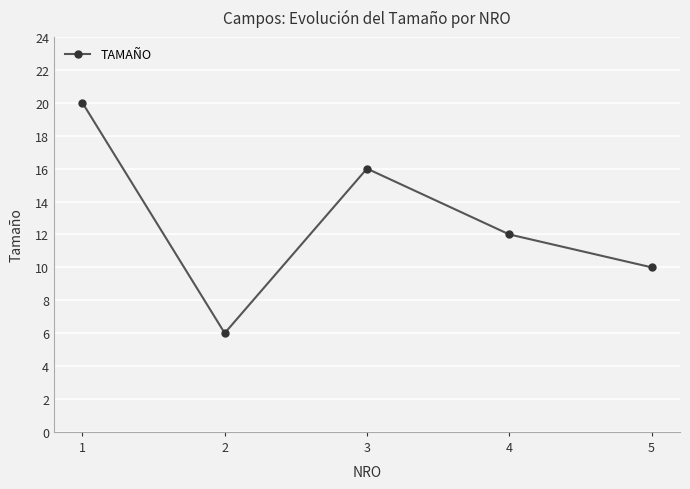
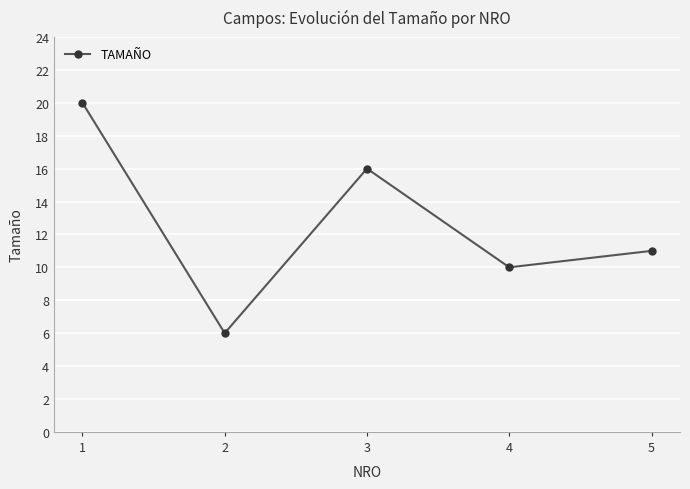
4: 12 -> 10
5: 10 -> 11
